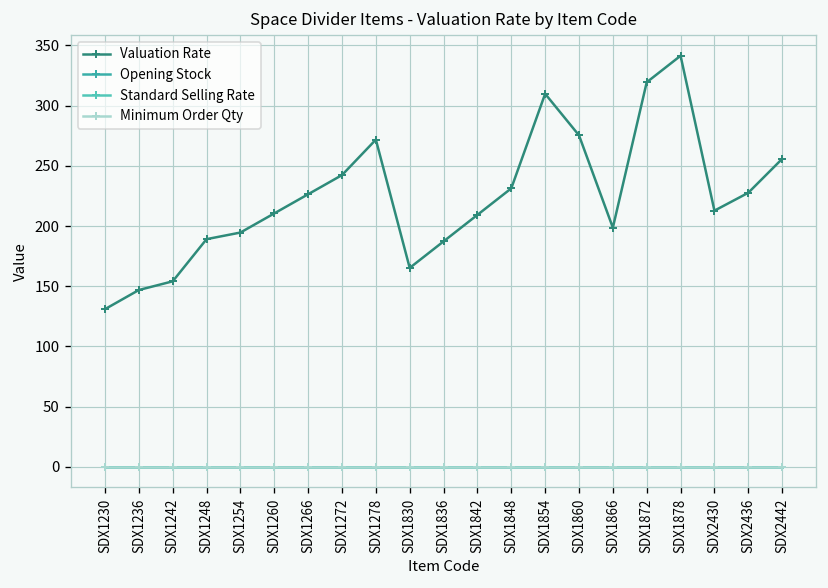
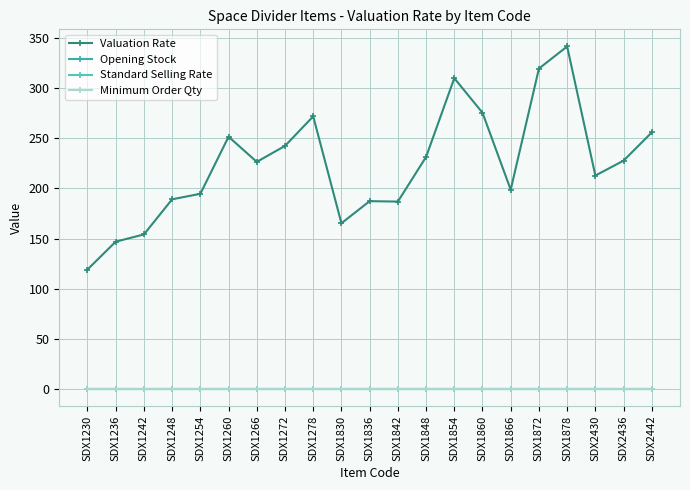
Valuation Rate, SDX1230: 131 -> 119
Valuation Rate, SDX1260: 210 -> 251
Valuation Rate, SDX1842: 209 -> 187
